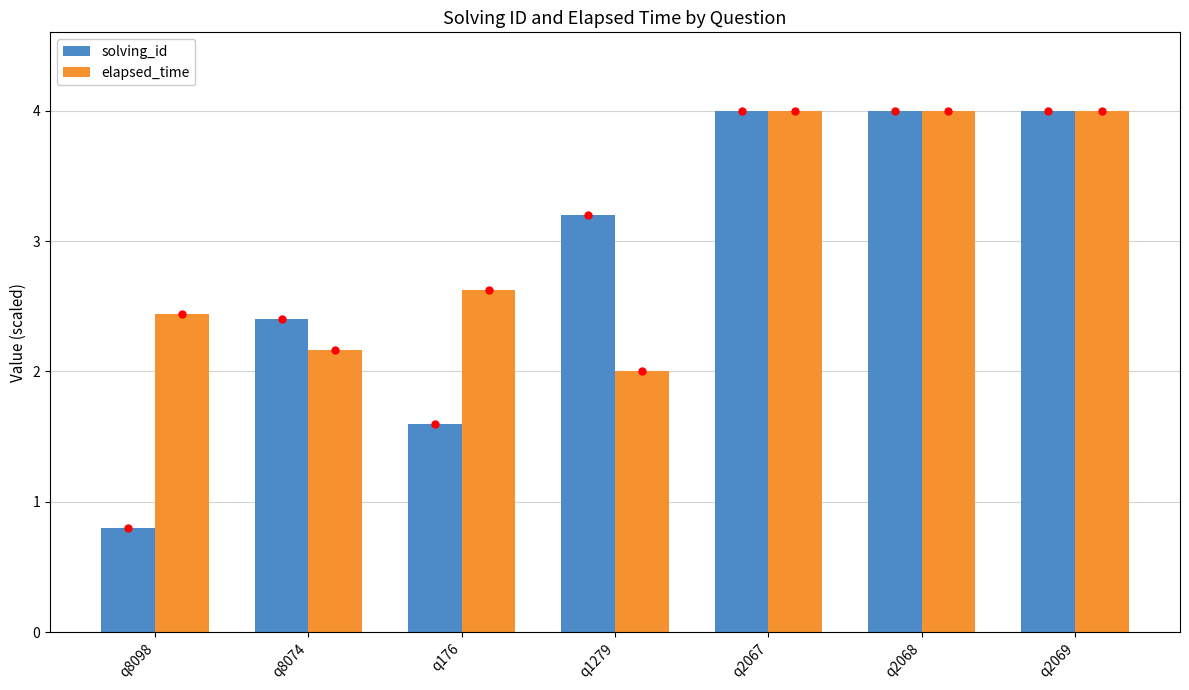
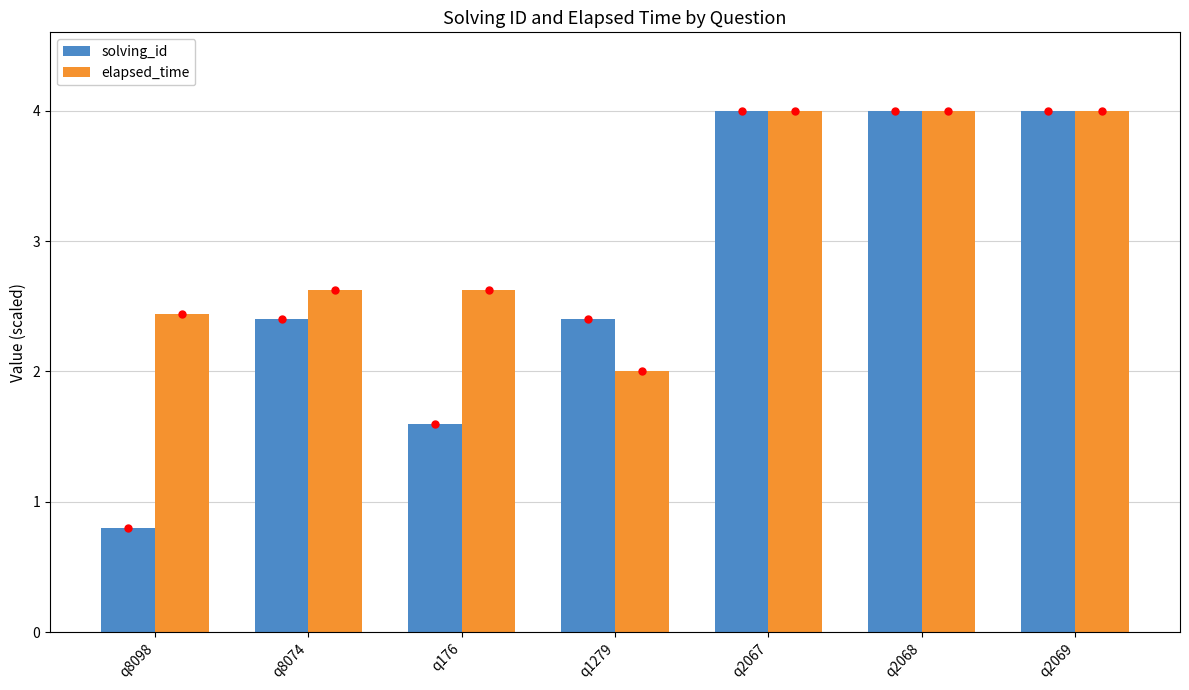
elapsed_time, q8074: 2.16 -> 2.63
solving_id, q1279: 3.20 -> 2.40
